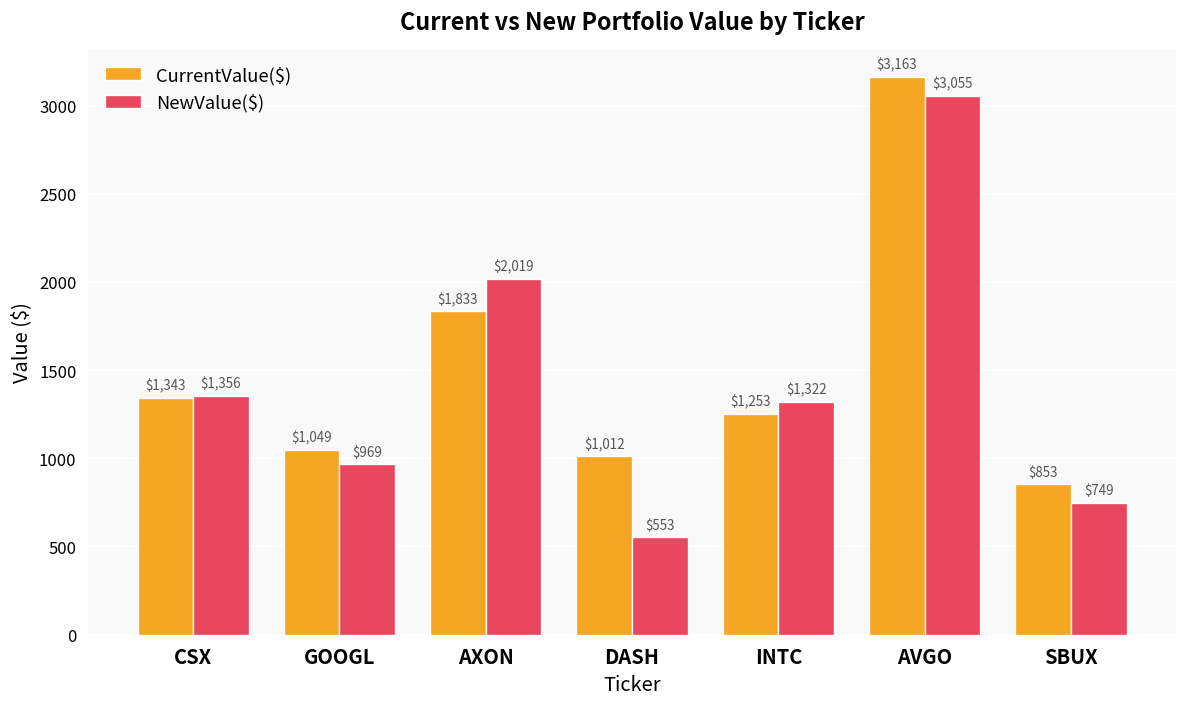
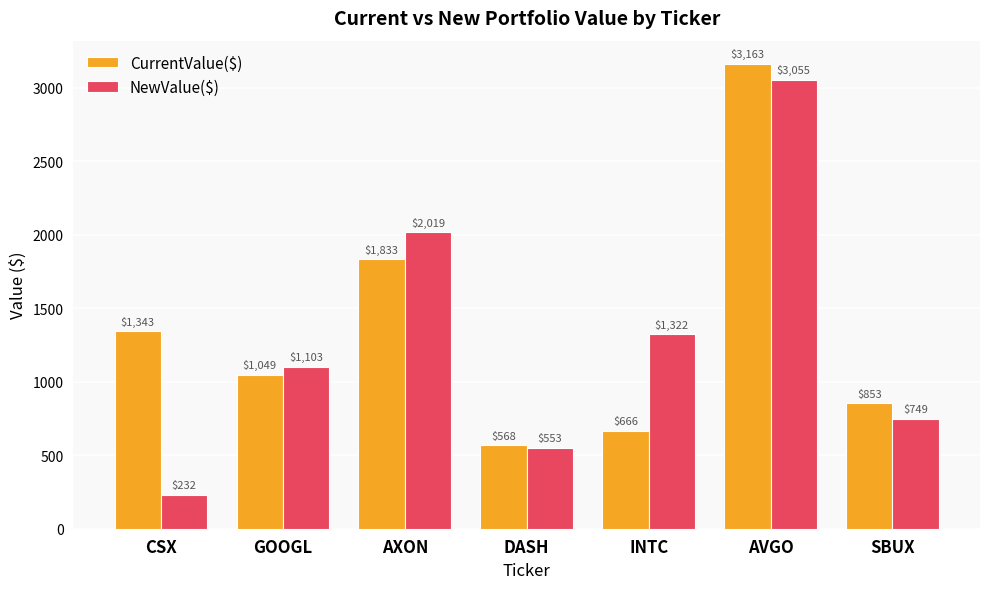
NewValue($), CSX: $1,356 -> $232
NewValue($), GOOGL: $969 -> $1,103
CurrentValue($), DASH: $1,012 -> $568
CurrentValue($), INTC: $1,253 -> $666
